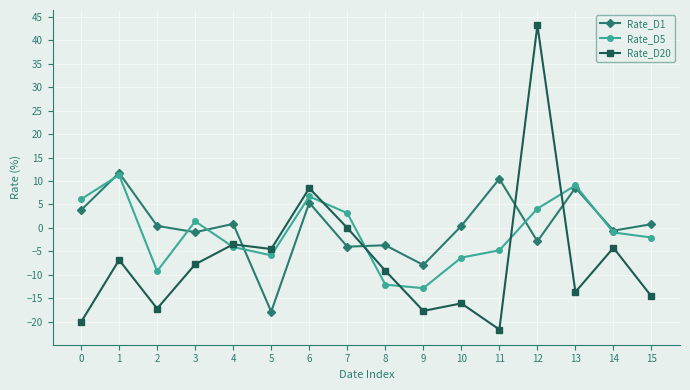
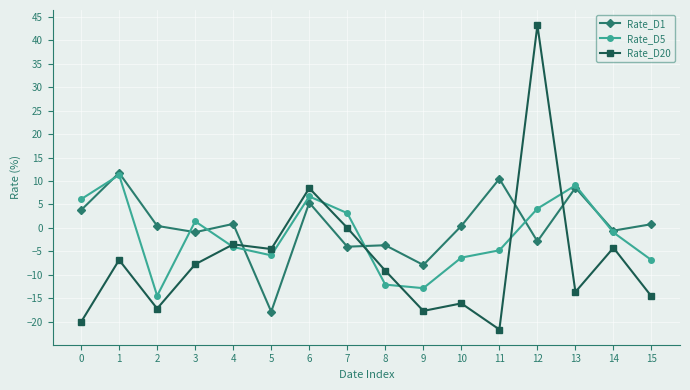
Rate_D5, 2: -9 -> -14
Rate_D5, 15: -2 -> -7
